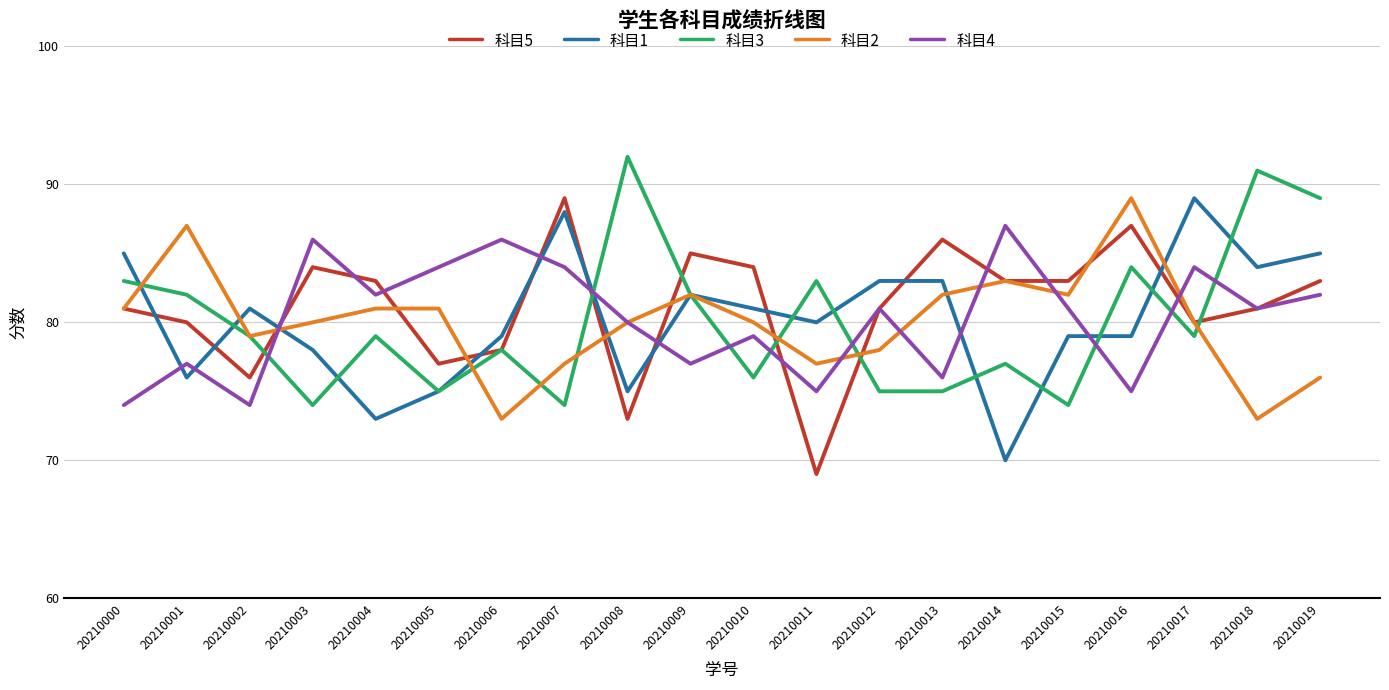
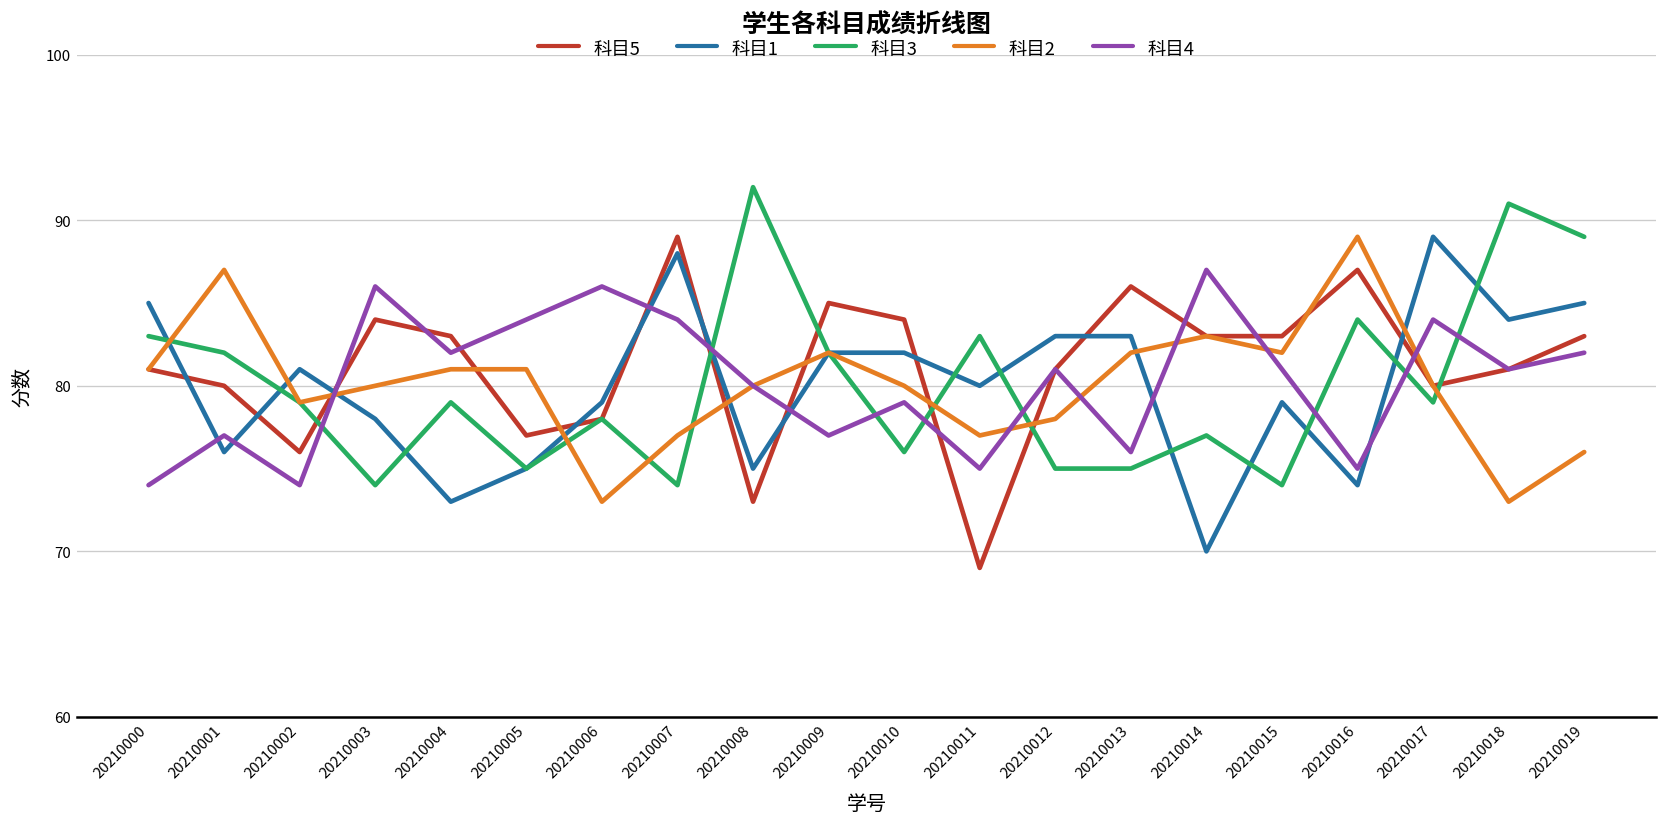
科目1, 20210010: 81 -> 82
科目1, 20210016: 79 -> 74
